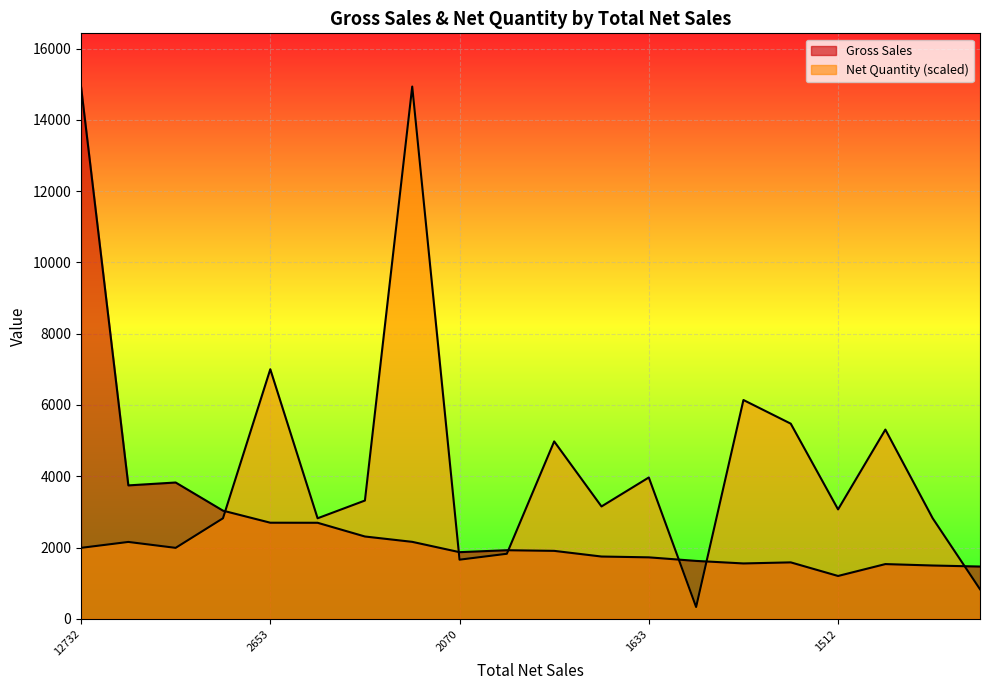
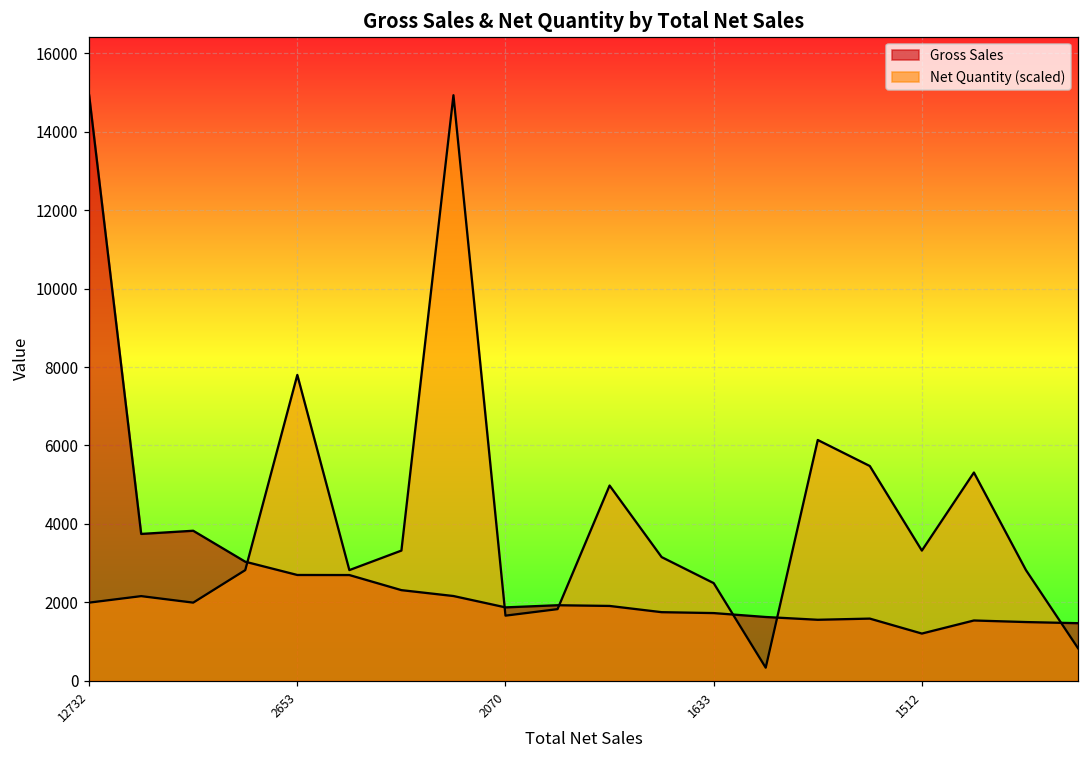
Net Quantity (scaled), 2653: 7000 -> 7800
Net Quantity (scaled), 1633: 4000 -> 2500
Net Quantity (scaled), 1512: 3100 -> 3300
